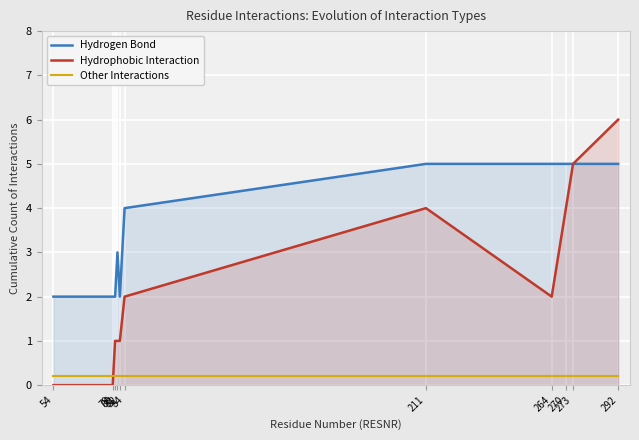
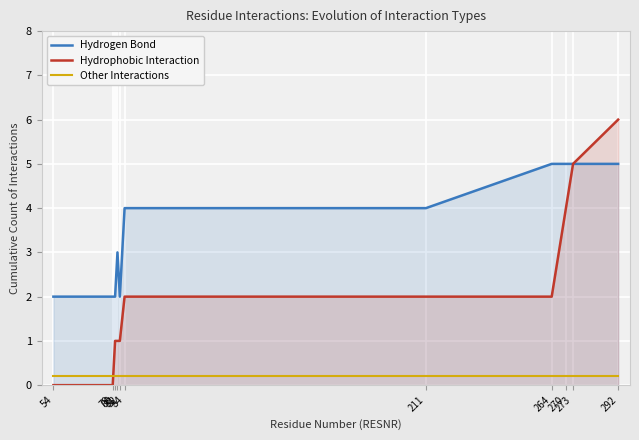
Hydrogen Bond, 211: 5 -> 4
Hydrophobic Interaction, 211: 4 -> 2
